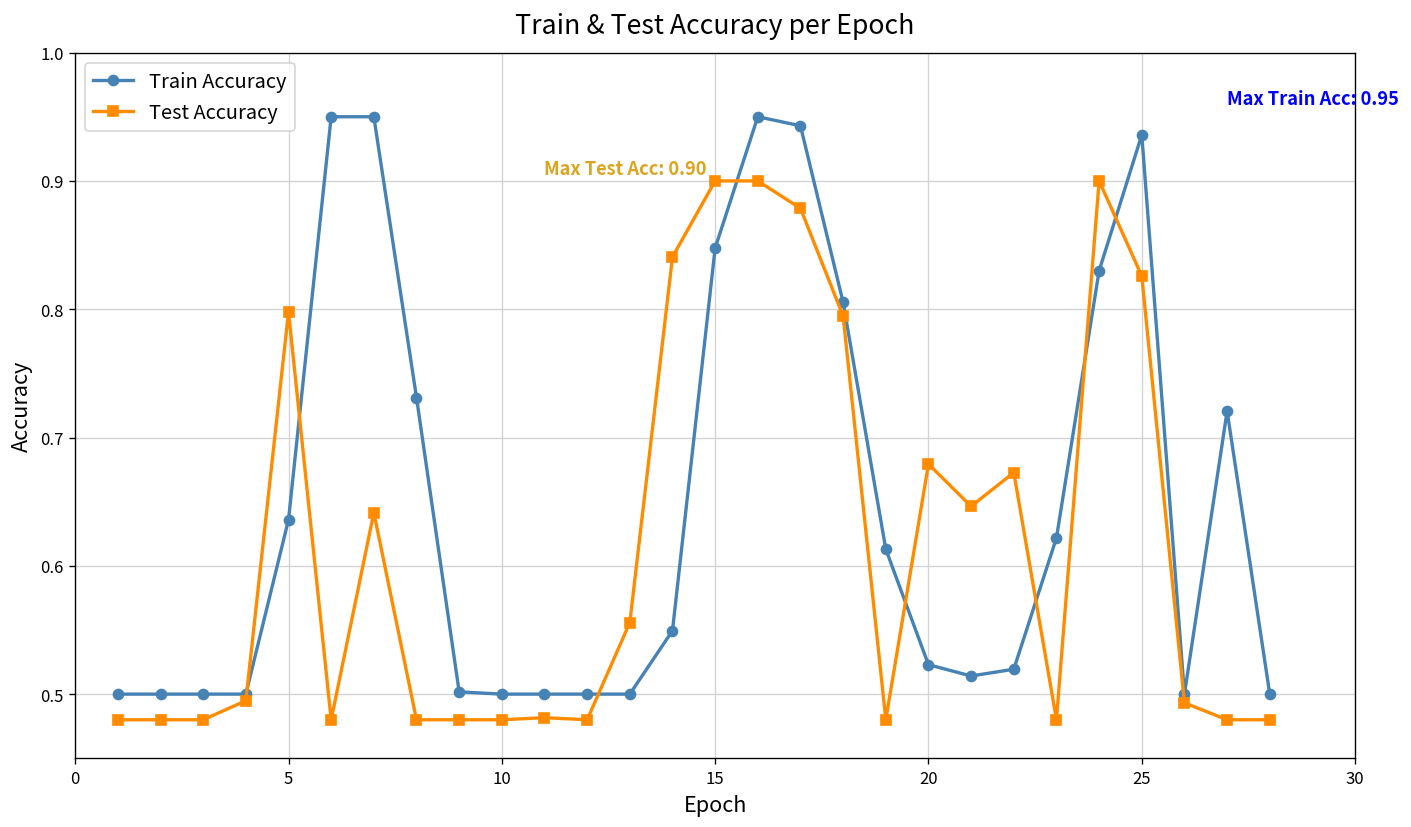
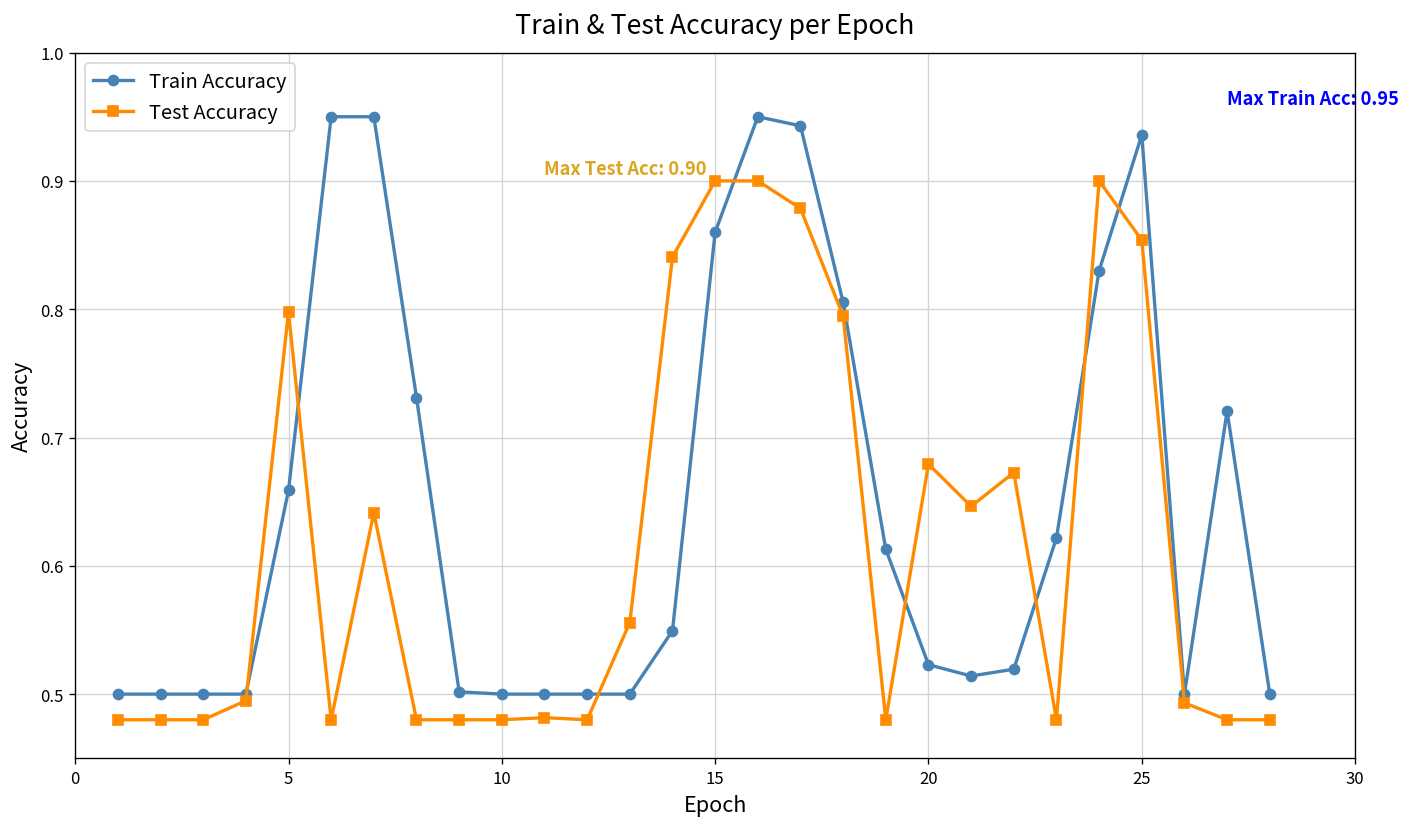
Train Accuracy, 5: 0.636 -> 0.659
Train Accuracy, 15: 0.848 -> 0.860
Test Accuracy, 25: 0.826 -> 0.854
